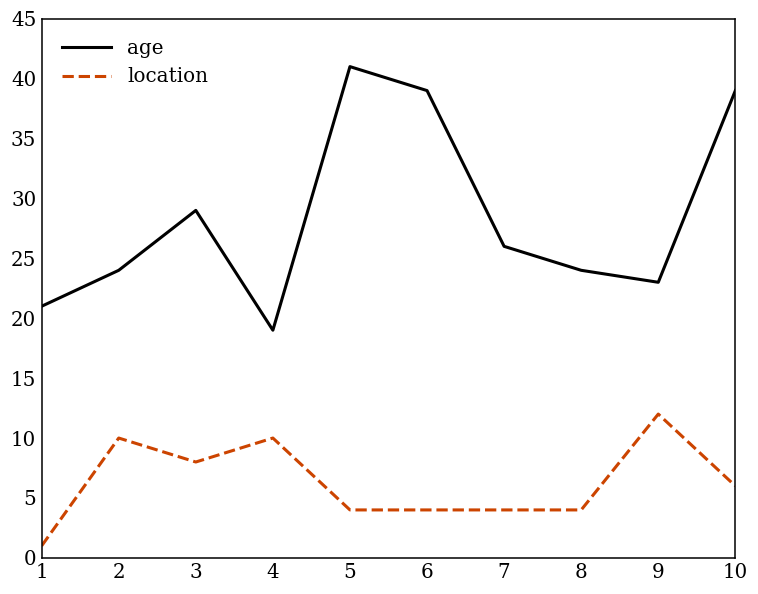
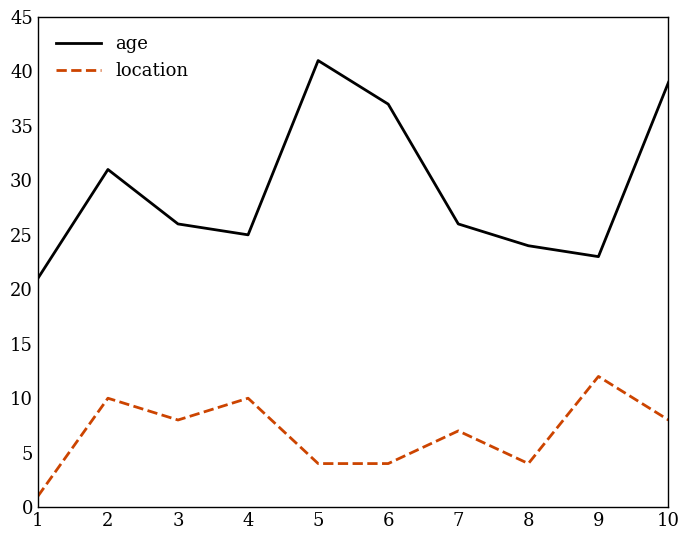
age, 2: 24 -> 31
age, 3: 29 -> 26
age, 4: 19 -> 25
age, 6: 39 -> 37
location, 7: 4 -> 7
location, 10: 6 -> 8
